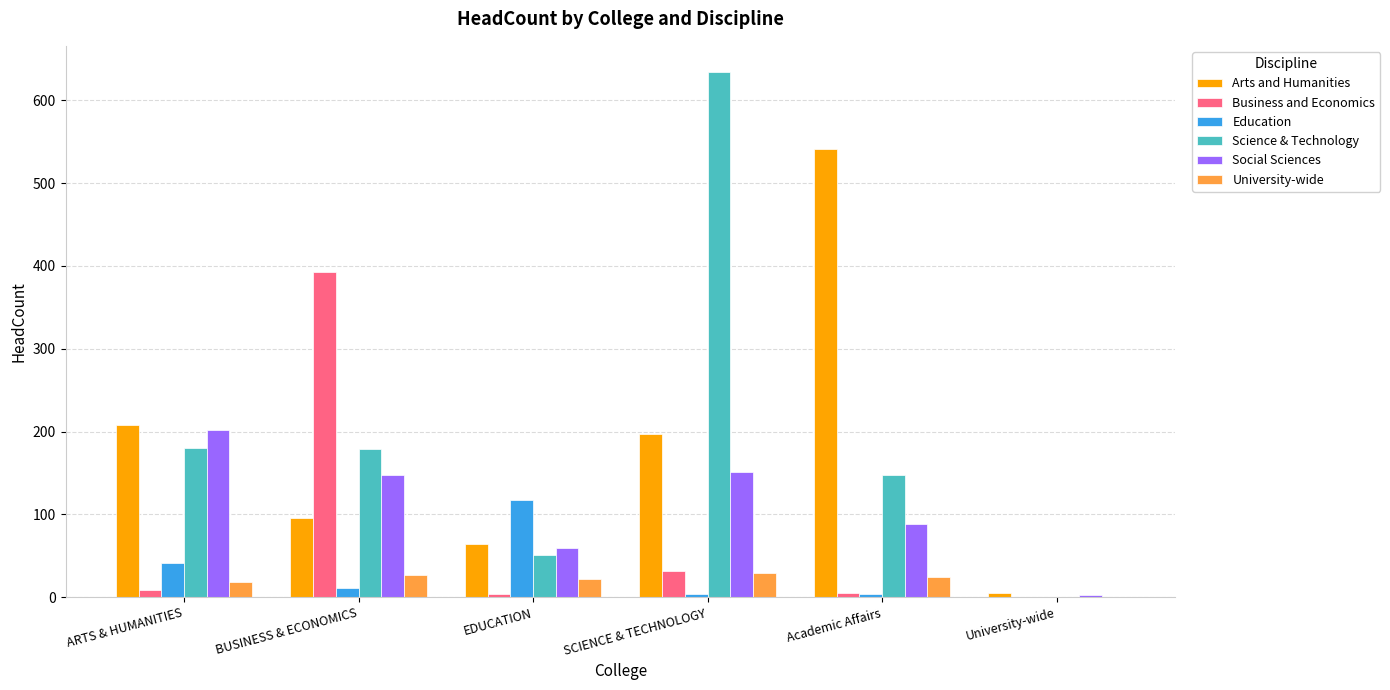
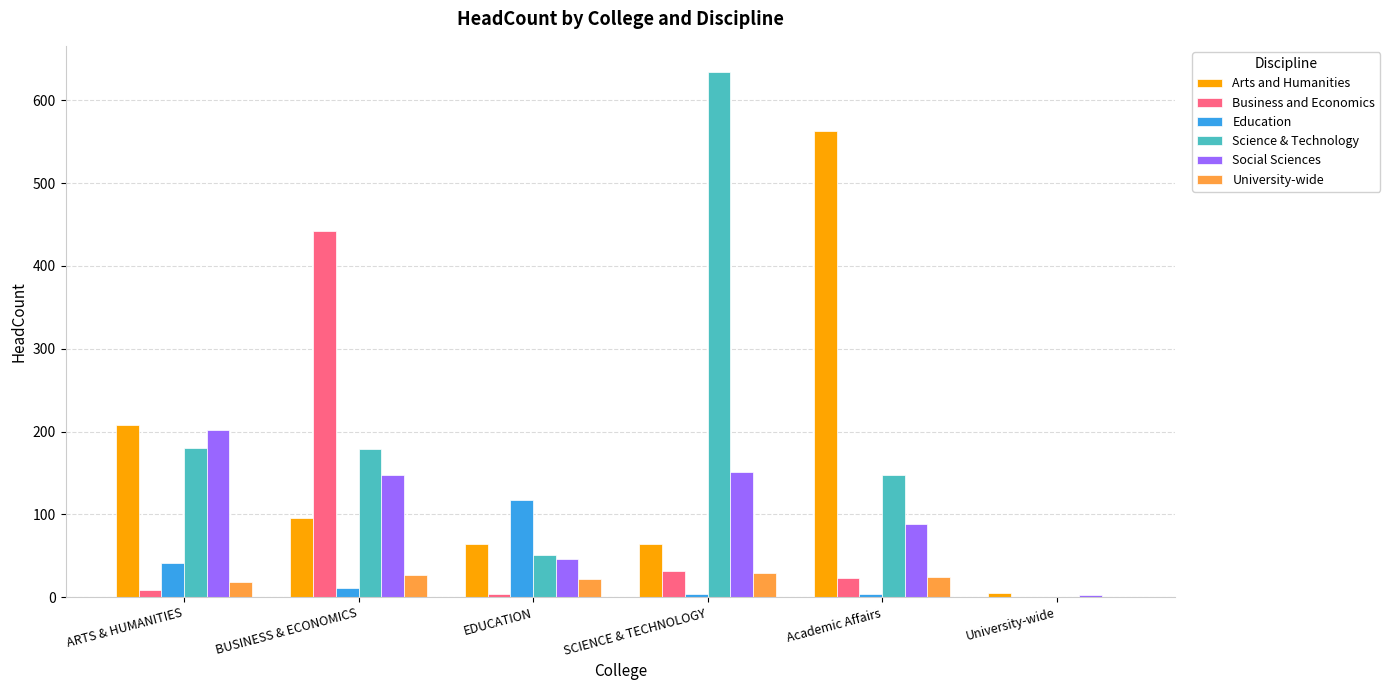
Business and Economics, BUSINESS & ECONOMICS: 390 -> 440
Social Sciences, EDUCATION: 60 -> 50
Arts and Humanities, SCIENCE & TECHNOLOGY: 200 -> 60
Arts and Humanities, Academic Affairs: 540 -> 560
Business and Economics, Academic Affairs: 10 -> 20
